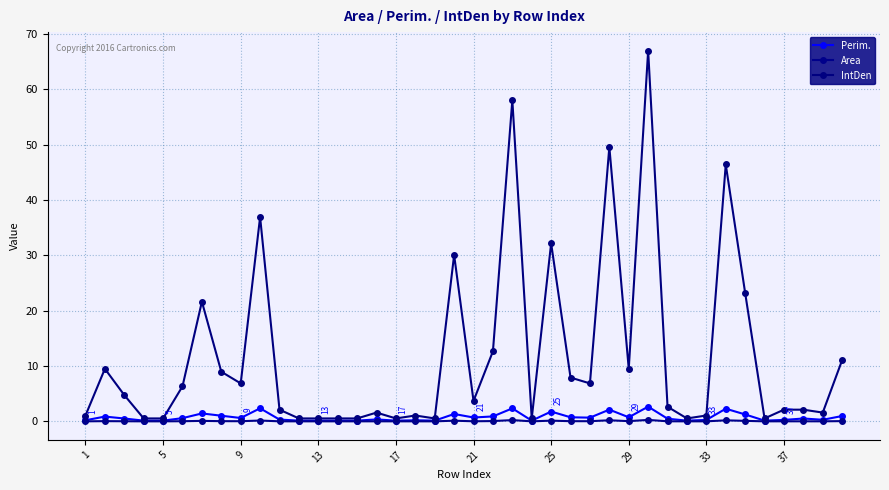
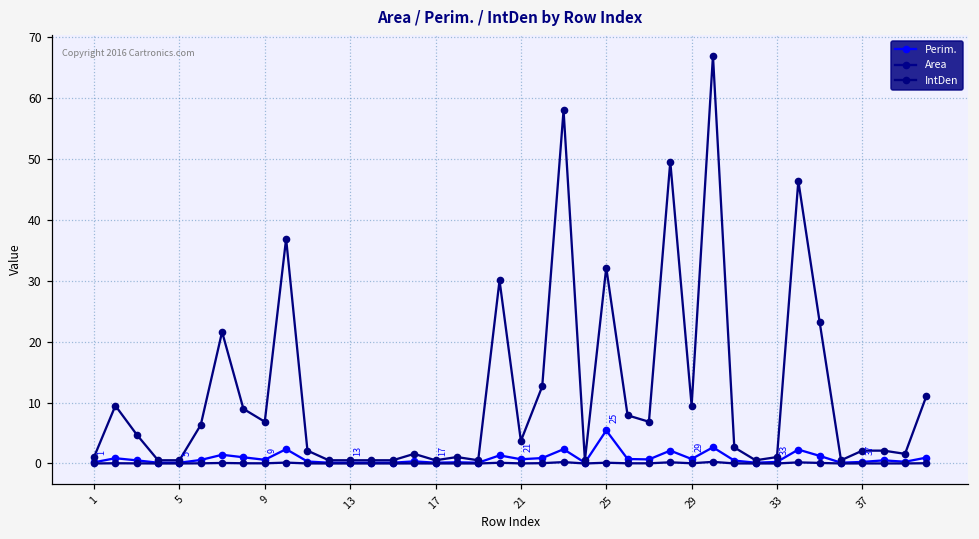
Perim., 25: 2 -> 5
